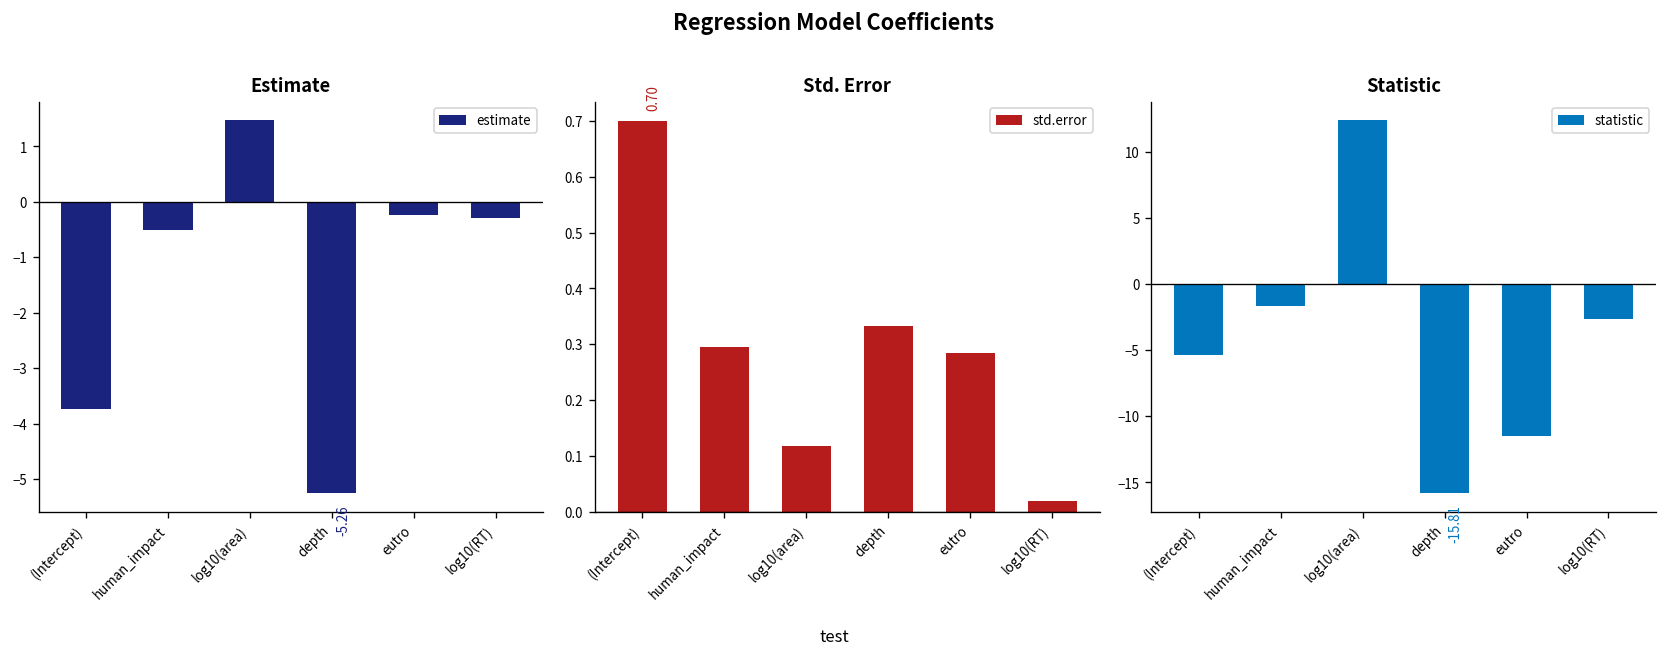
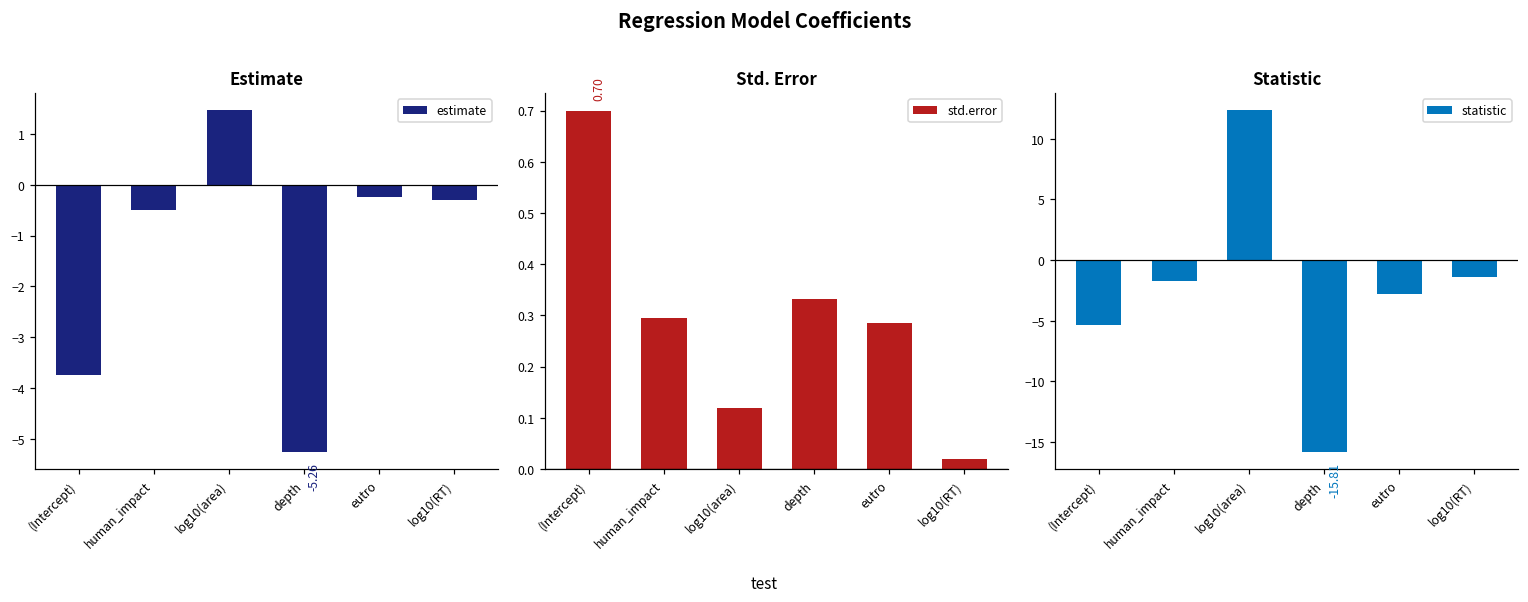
Statistic, eutro: -11.5 -> -2.8
Statistic, log10(RT): -2.7 -> -1.4
